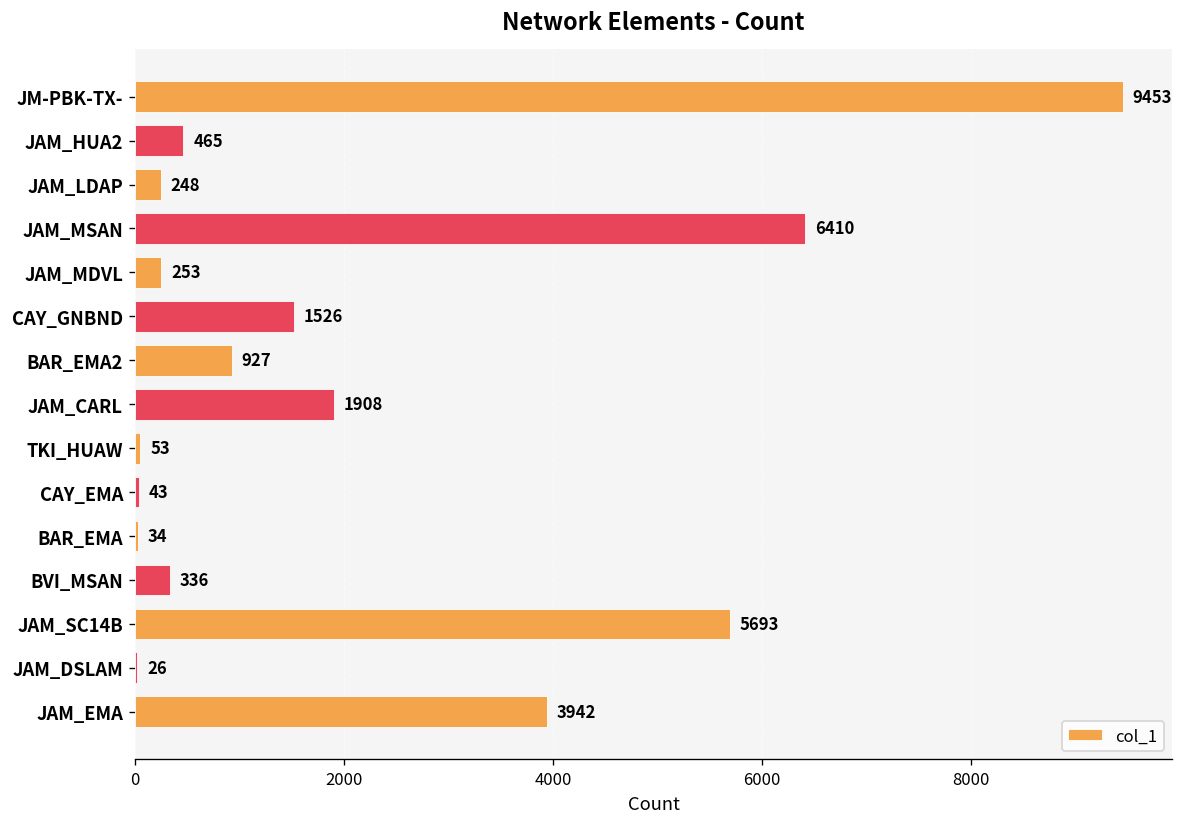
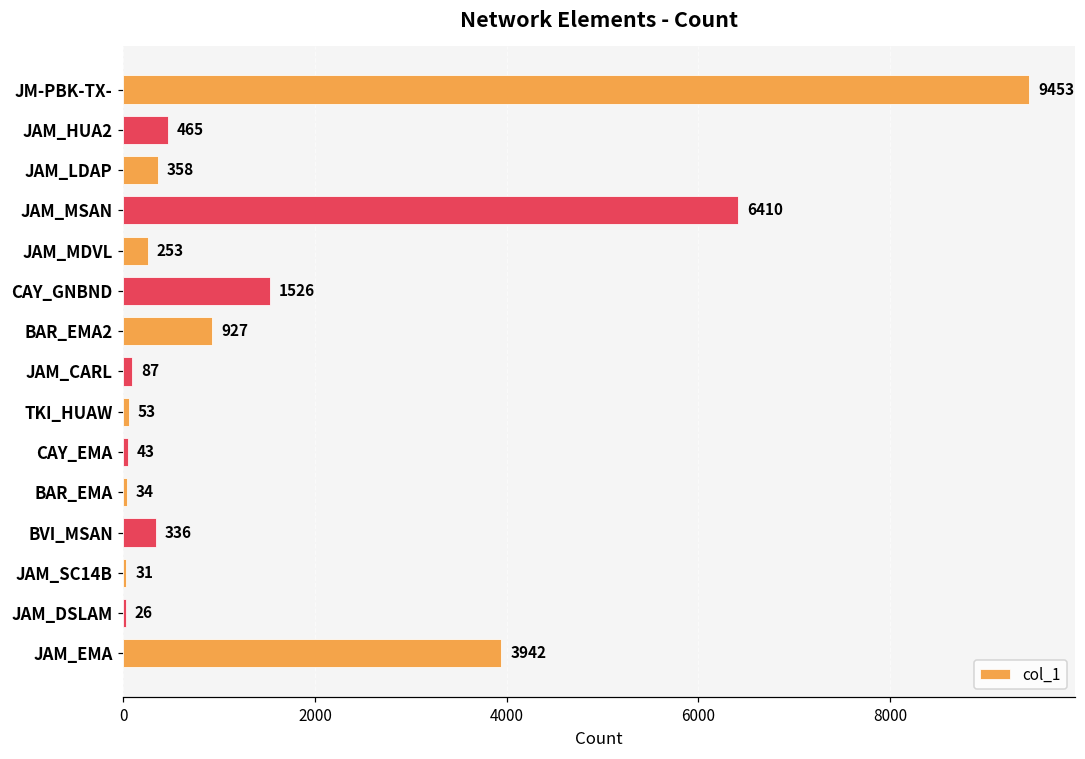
JAM_LDAP: 248 -> 358
JAM_CARL: 1908 -> 87
JAM_SC14B: 5693 -> 31
